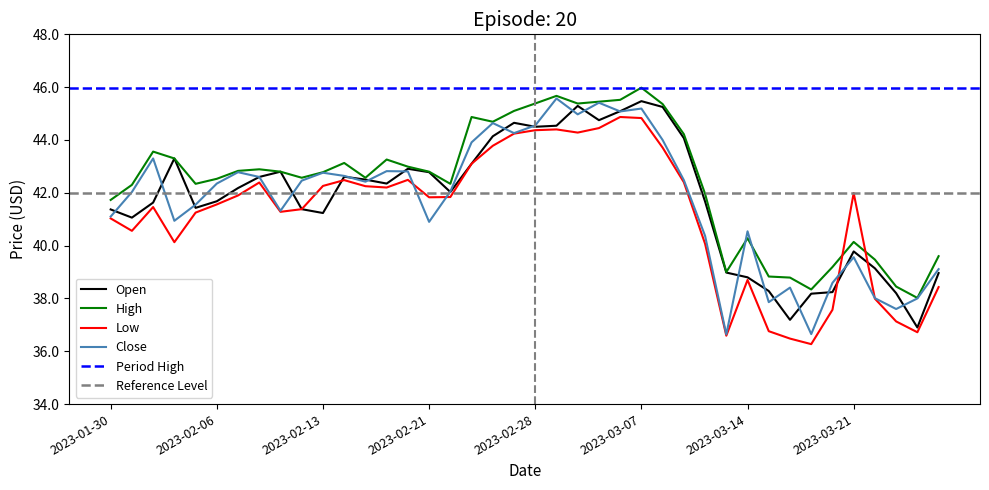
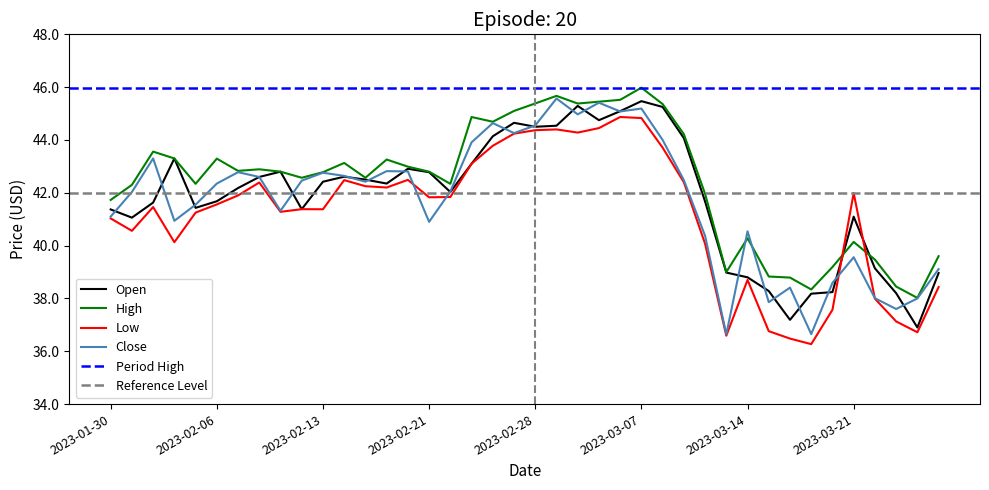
High, 2023-02-06: 42.5 -> 43.3
Open, 2023-02-13: 41.2 -> 42.4
Low, 2023-02-13: 42.3 -> 41.4
Open, 2023-03-21: 39.8 -> 41.1
